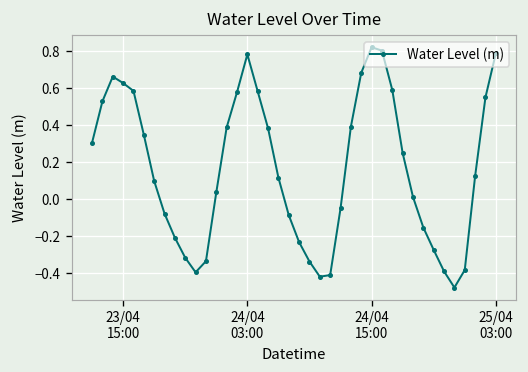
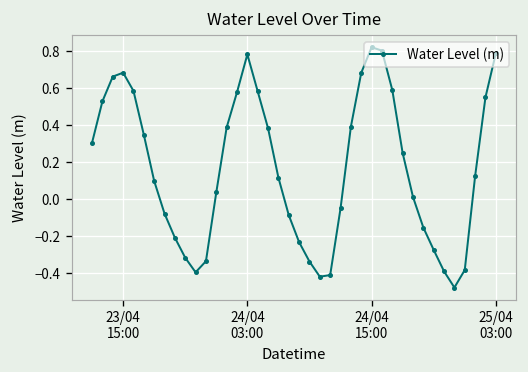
23/04 15:00: 0.63 -> 0.68
